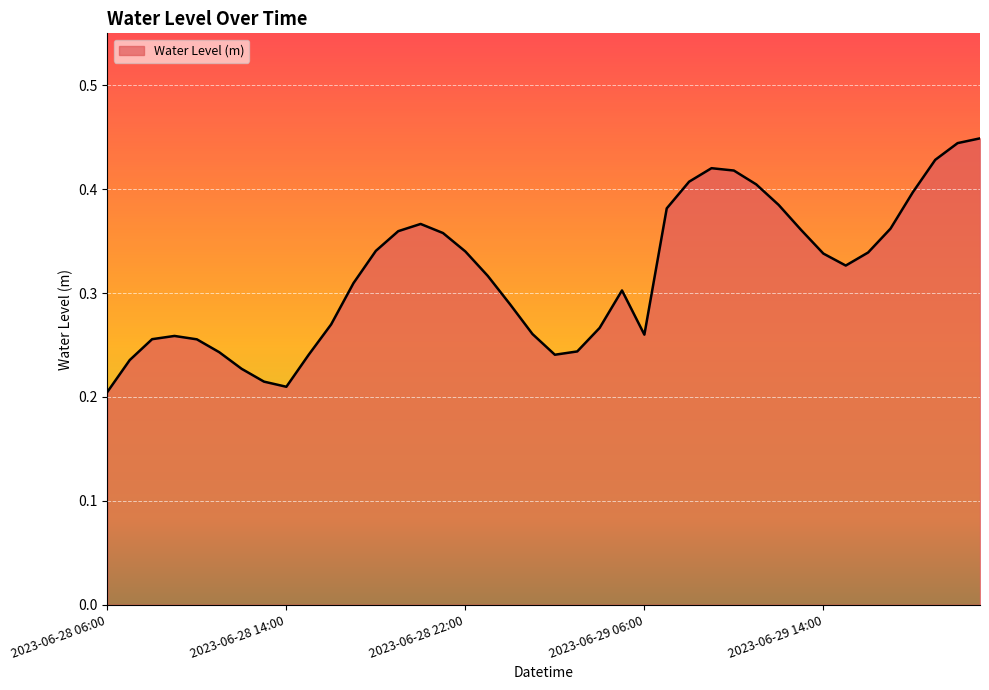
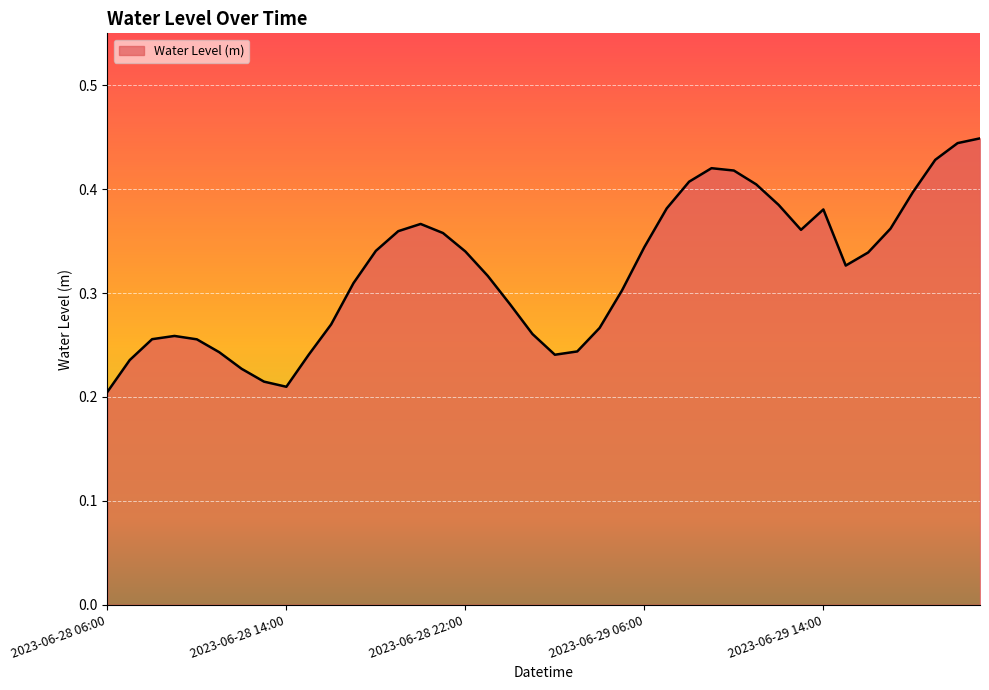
2023-06-29 06:00: 0.260 -> 0.344
2023-06-29 14:00: 0.338 -> 0.380
